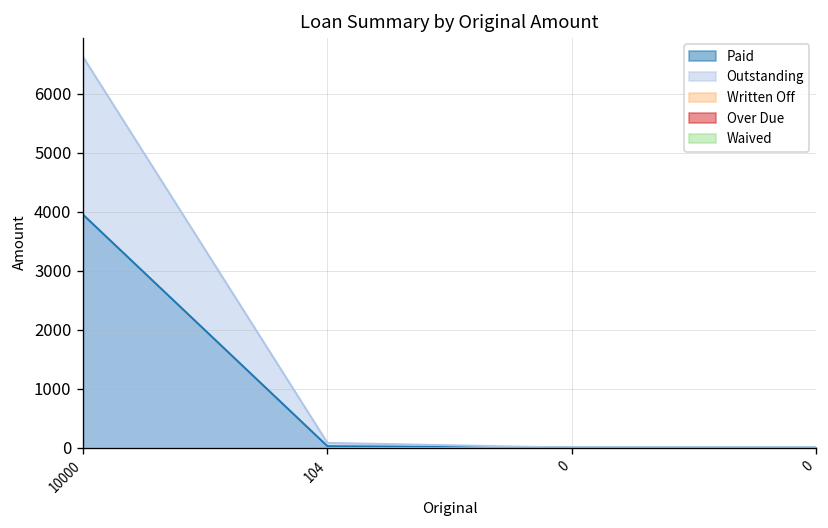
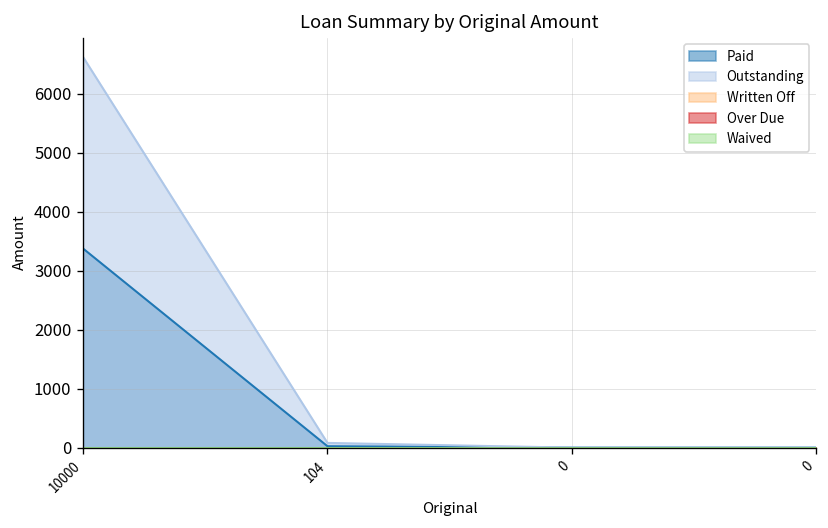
Paid, 10000: 4000 -> 3400
